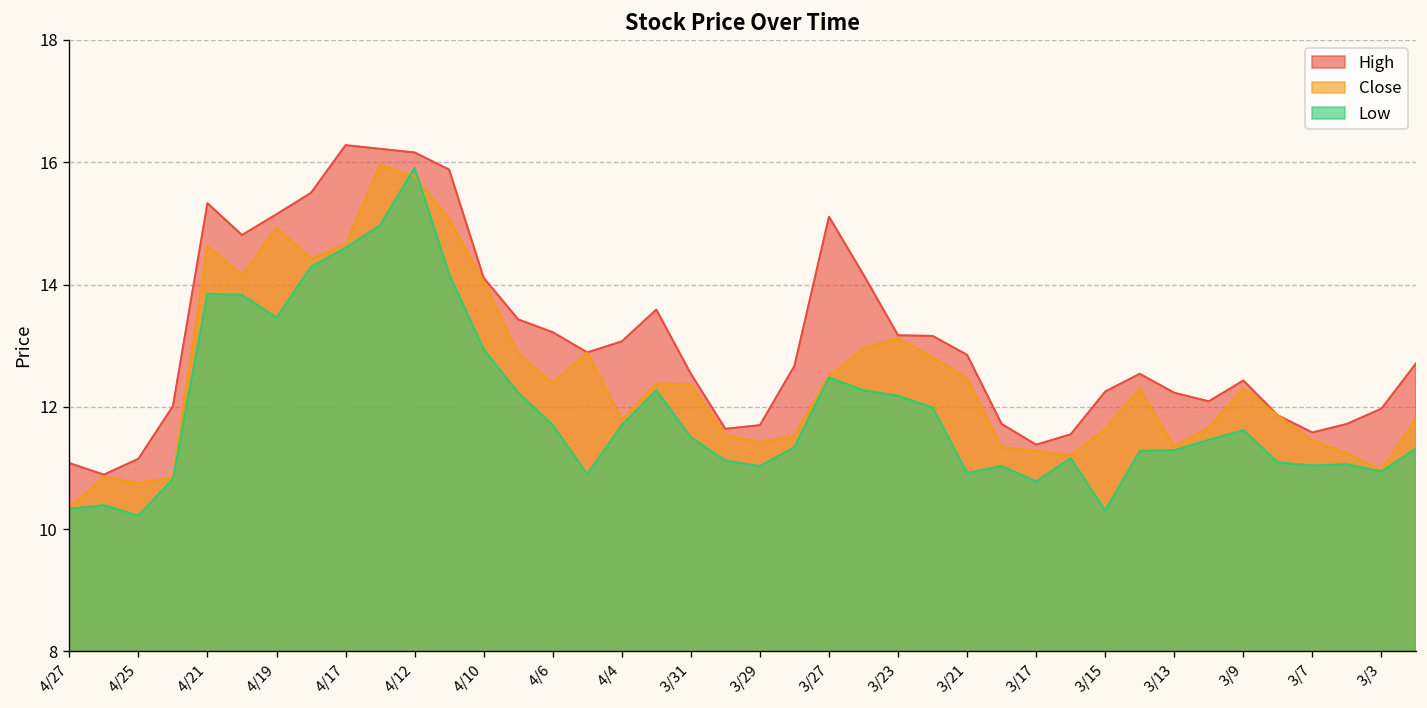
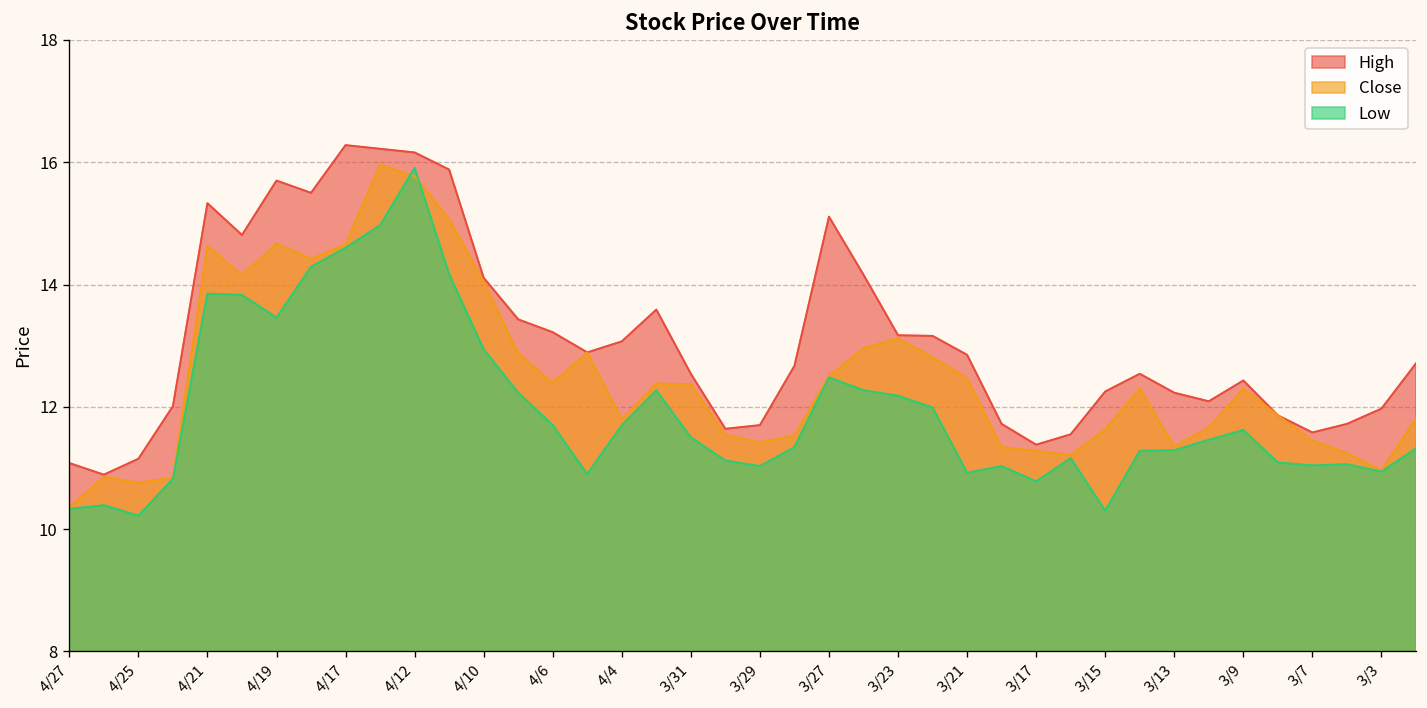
High, 4/19: 15.2 -> 15.7
Close, 4/19: 14.9 -> 14.7
